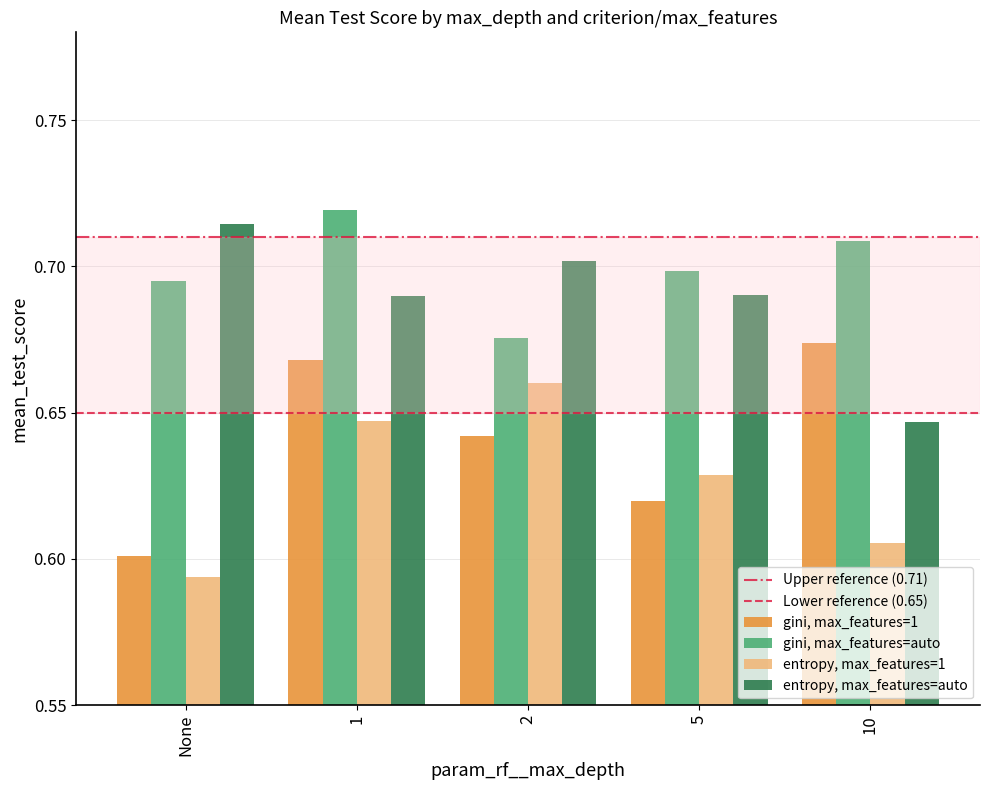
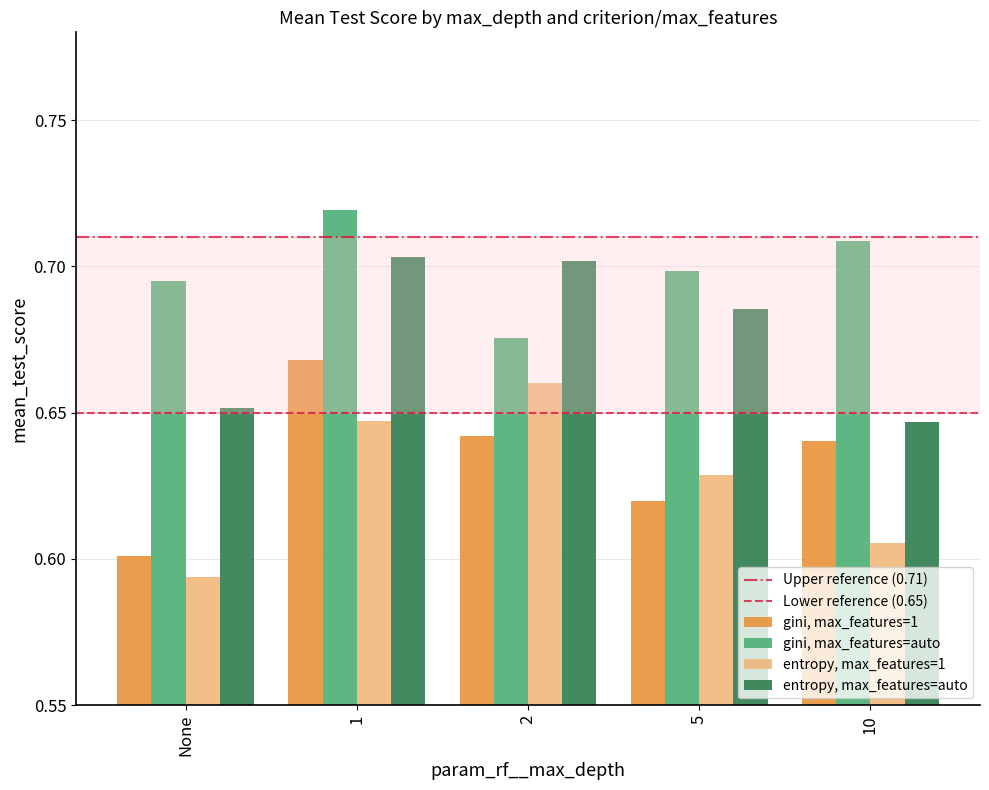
entropy, max_features=auto, None: 0.715 -> 0.652
entropy, max_features=auto, 1: 0.690 -> 0.703
entropy, max_features=auto, 5: 0.690 -> 0.685
gini, max_features=1, 10: 0.674 -> 0.640
